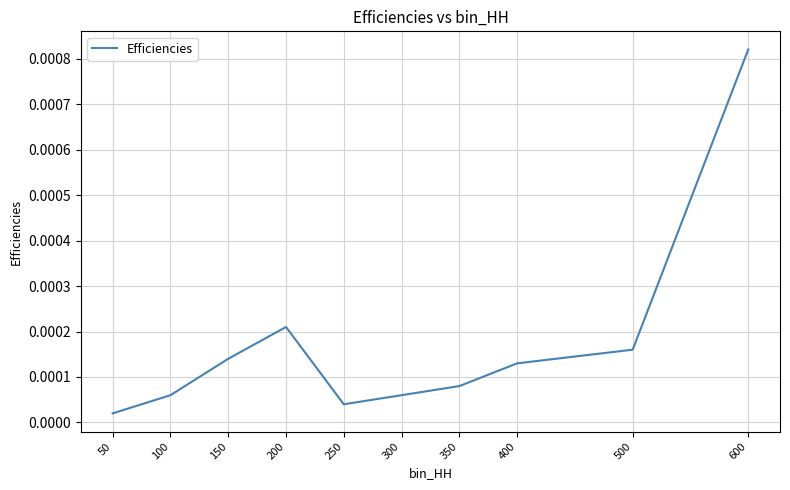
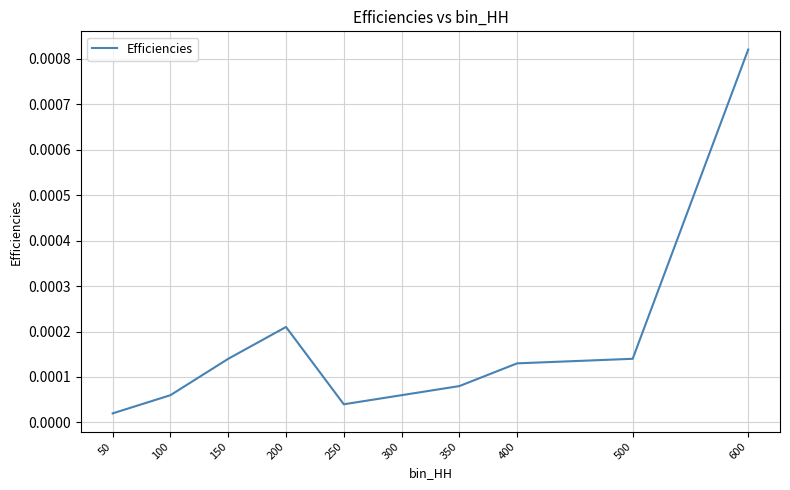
500: 0.00016 -> 0.00014
